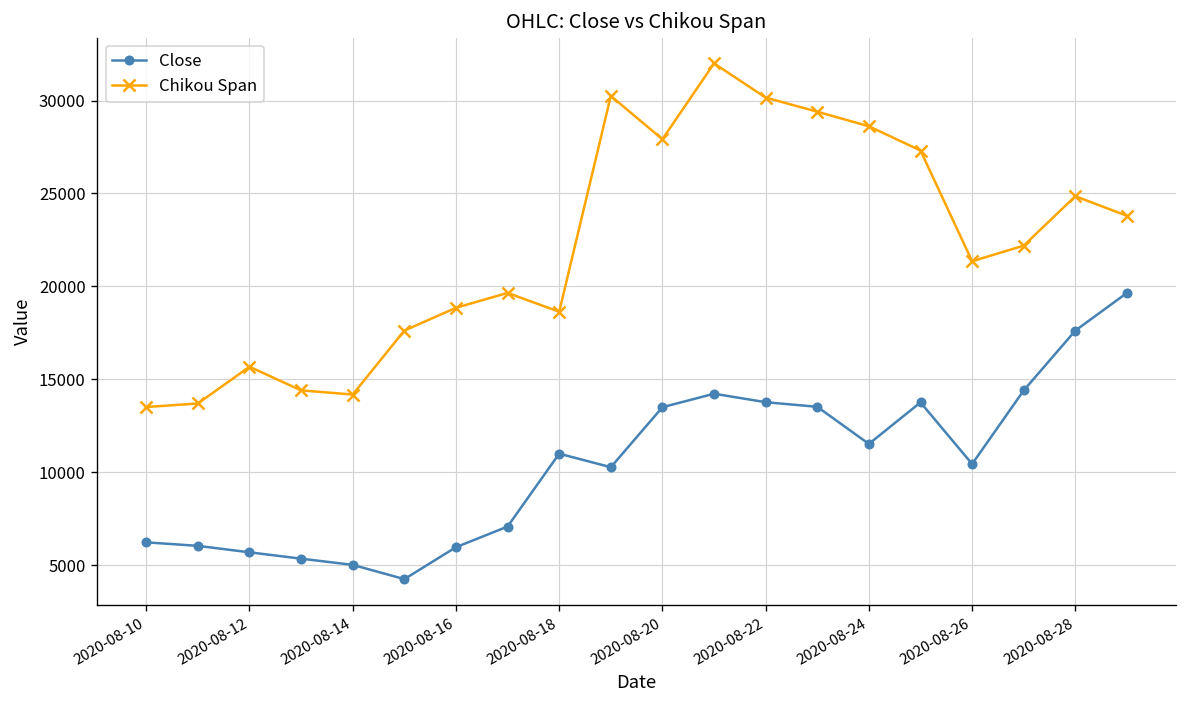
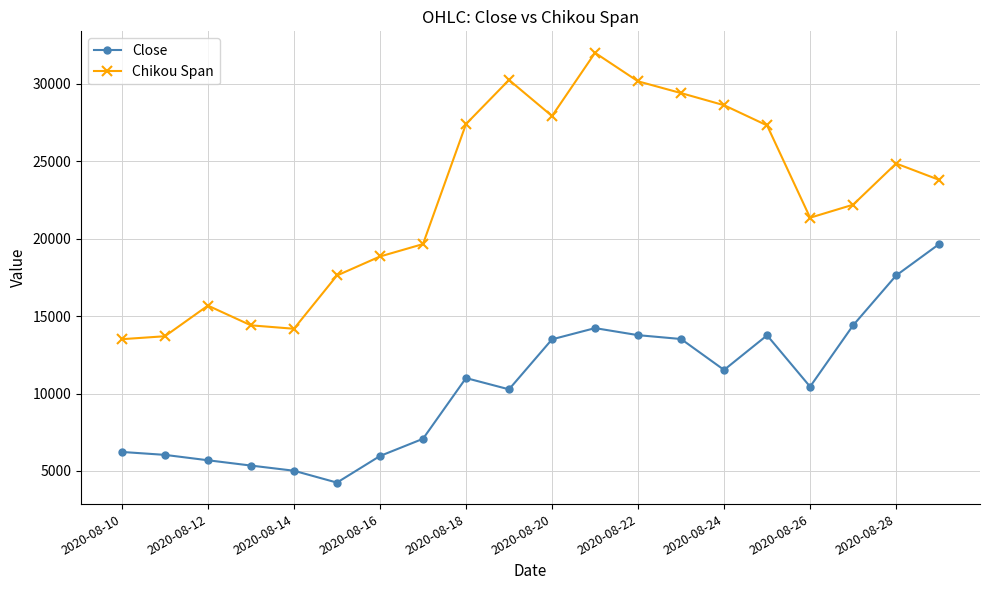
Chikou Span, 2020-08-18: 18600 -> 27400
